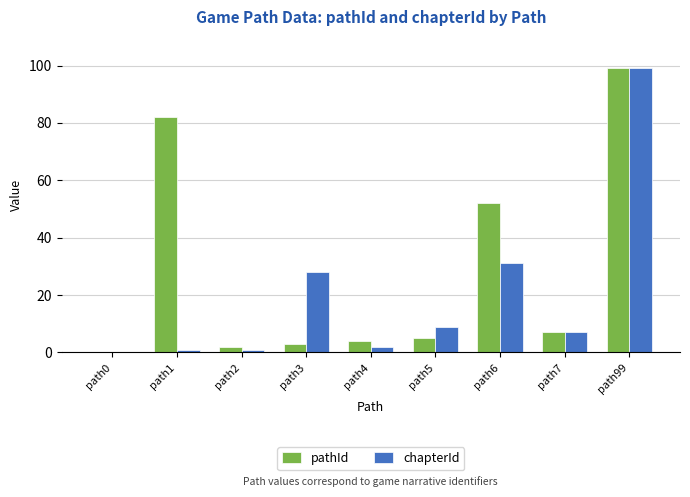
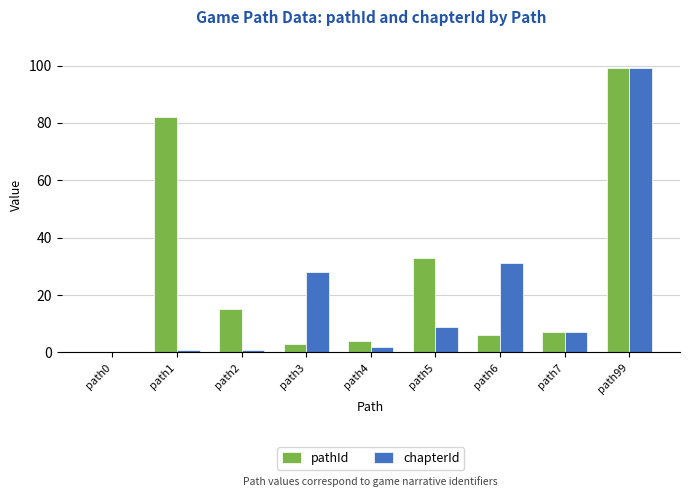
pathId, path2: 2 -> 15
pathId, path5: 5 -> 33
pathId, path6: 52 -> 6
